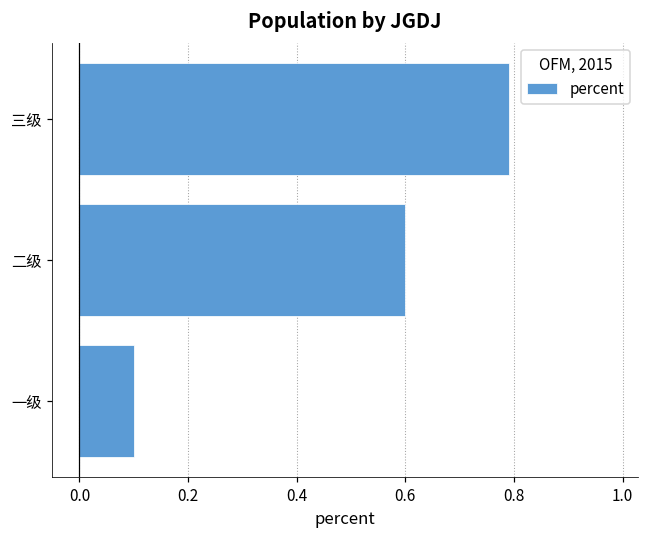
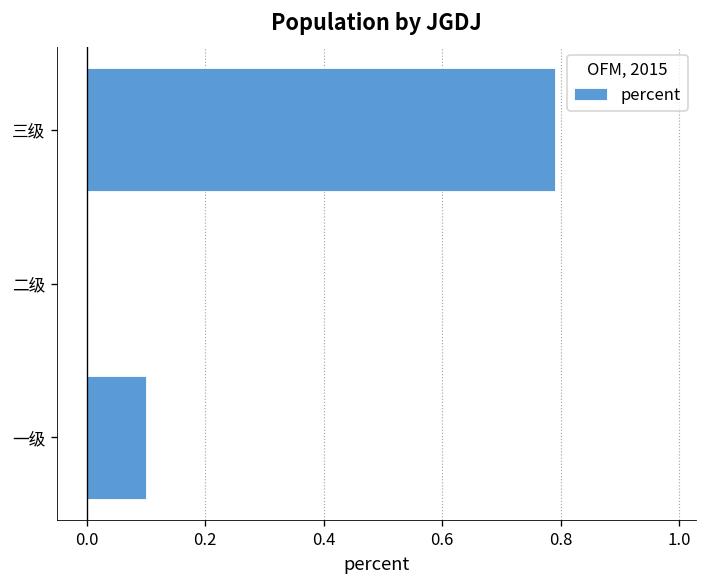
二级: 0.6 -> 0.0
